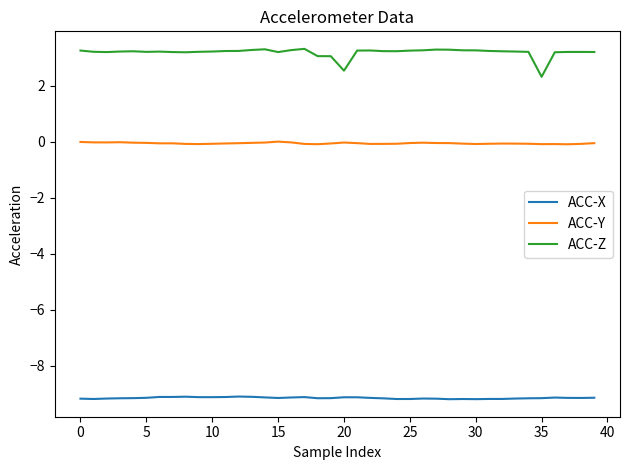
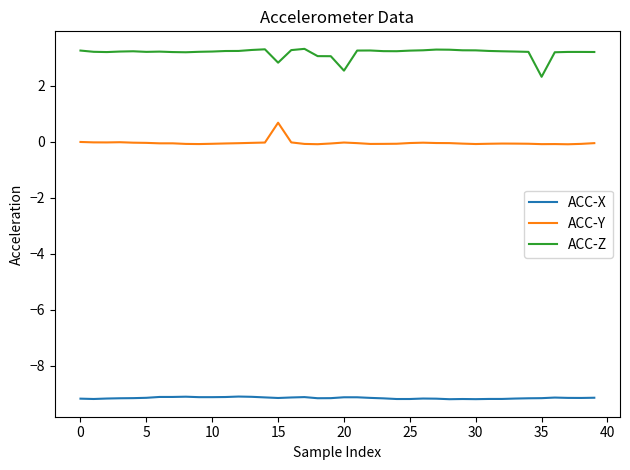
ACC-Y, 15: 0.0 -> 0.7
ACC-Z, 15: 3.2 -> 2.8
